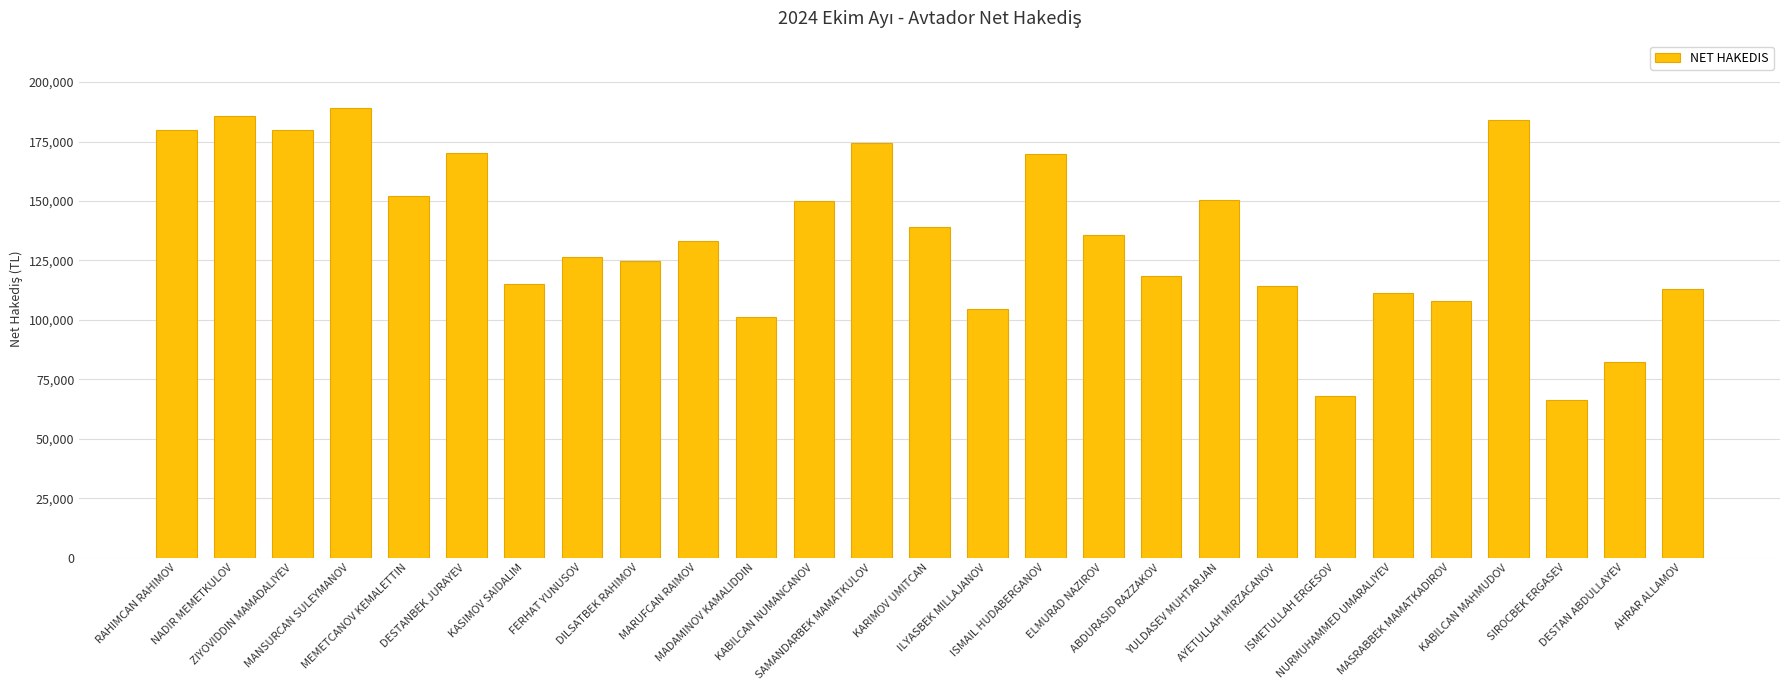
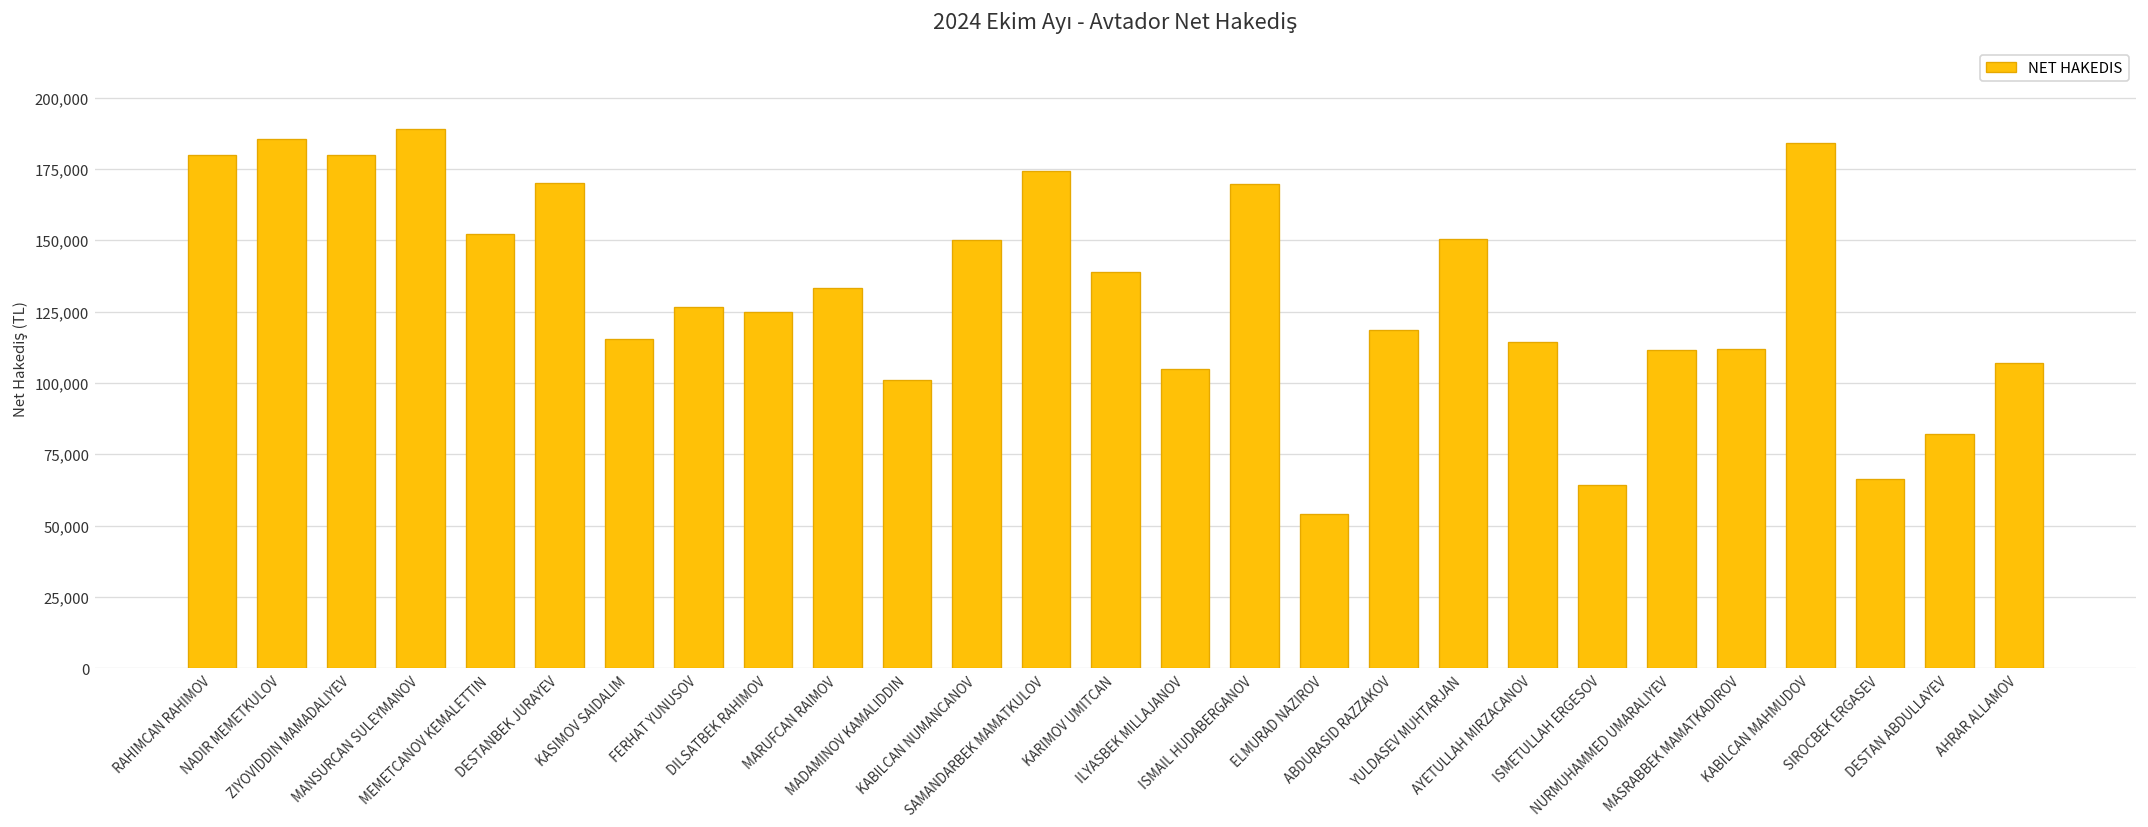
ELMURAD NAZIROV: 136,000 -> 54,000
ISMETULLAH ERGESOV: 68,000 -> 64,000
MASRABBEK MAMATKADIROV: 108,000 -> 112,000
AHRAR ALLAMOV: 113,000 -> 107,000
